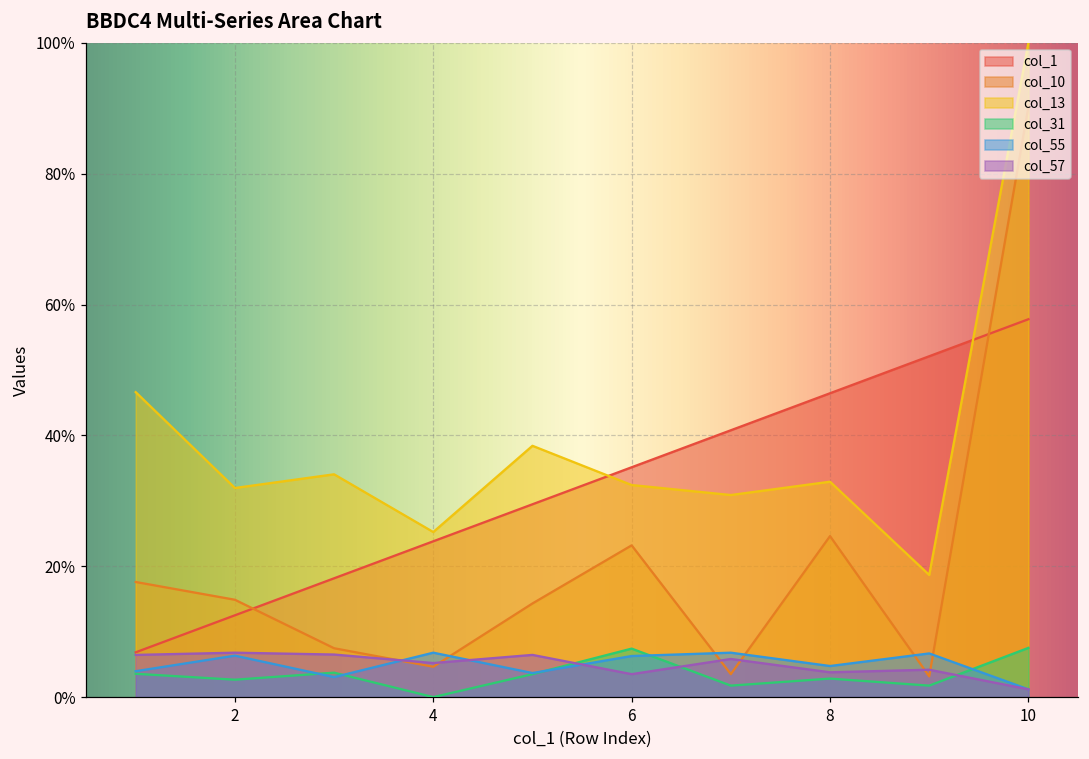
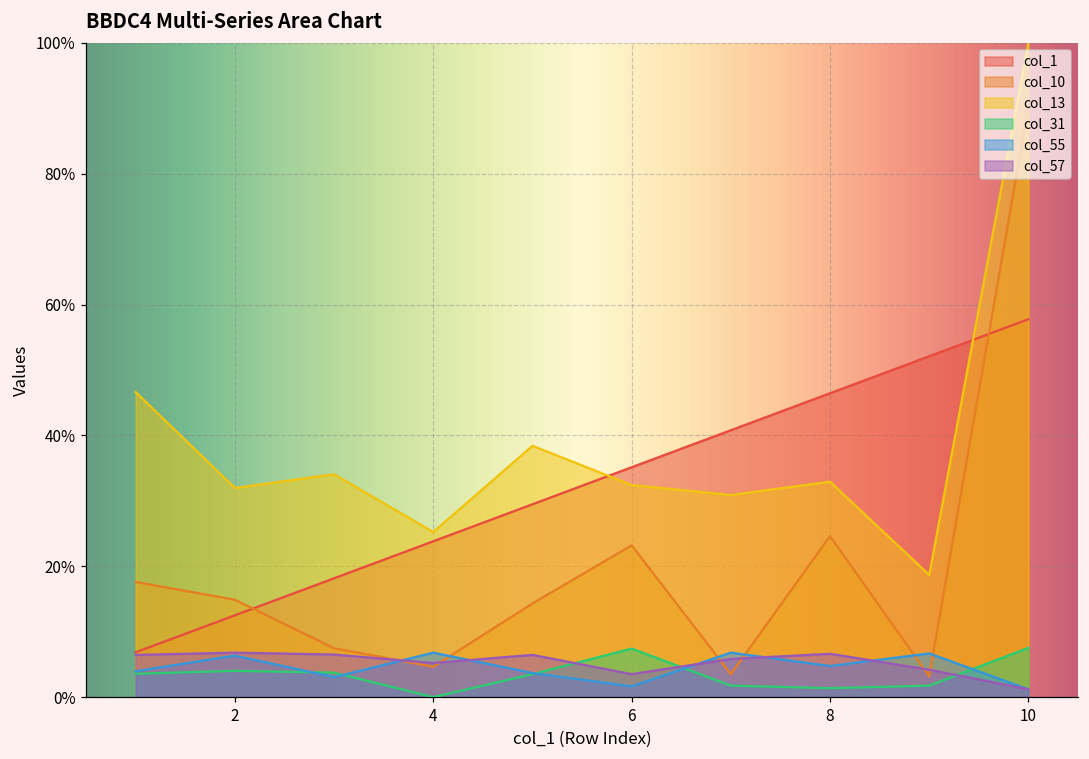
col_31, 2: 3% -> 4%
col_55, 6: 6% -> 2%
col_31, 8: 3% -> 1%
col_57, 8: 4% -> 7%
